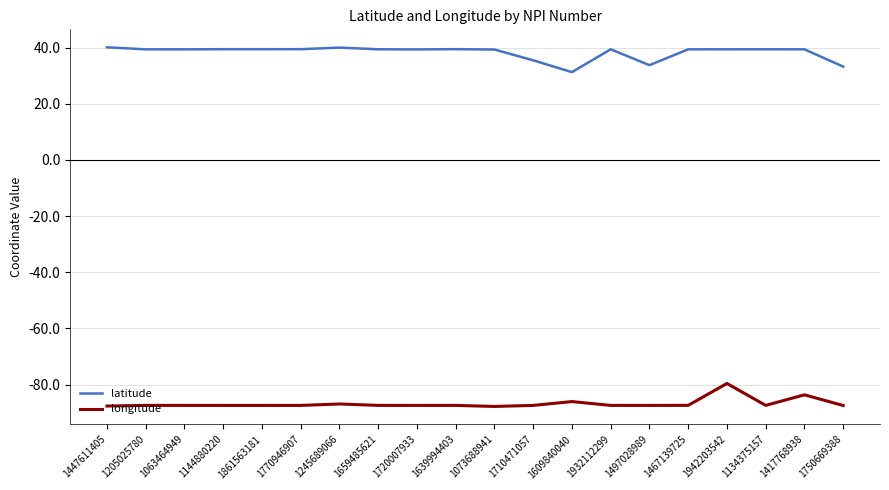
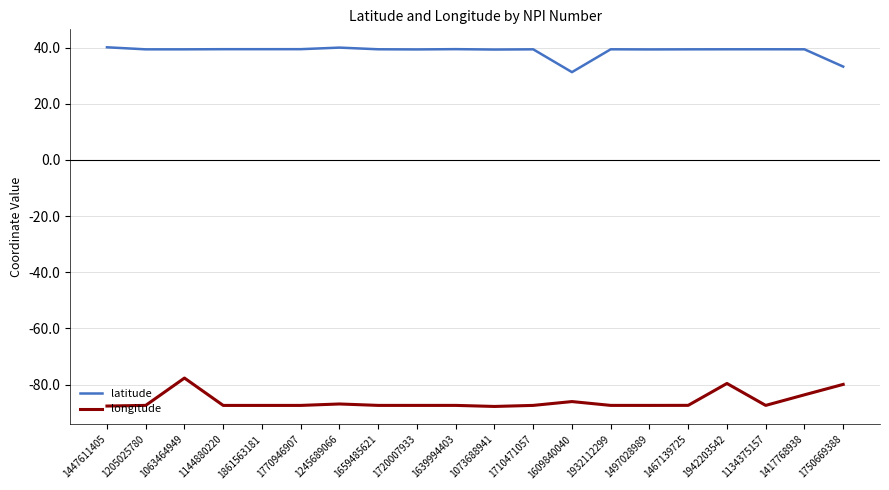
longitude, 1063464949: -87 -> -78
latitude, 1710471057: 35 -> 39
latitude, 1497028989: 34 -> 39
longitude, 1750669388: -87 -> -80
